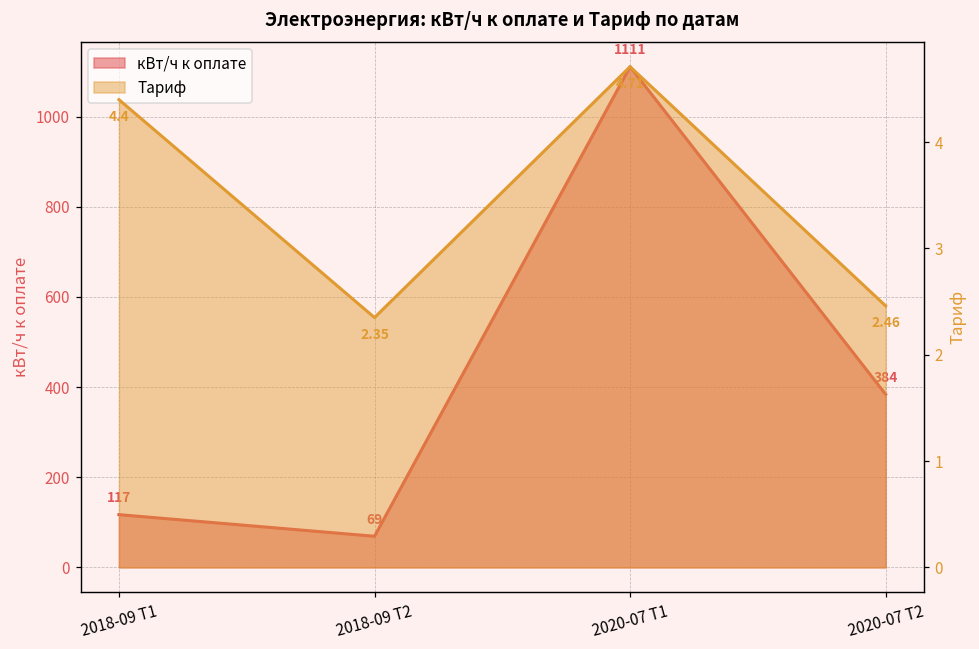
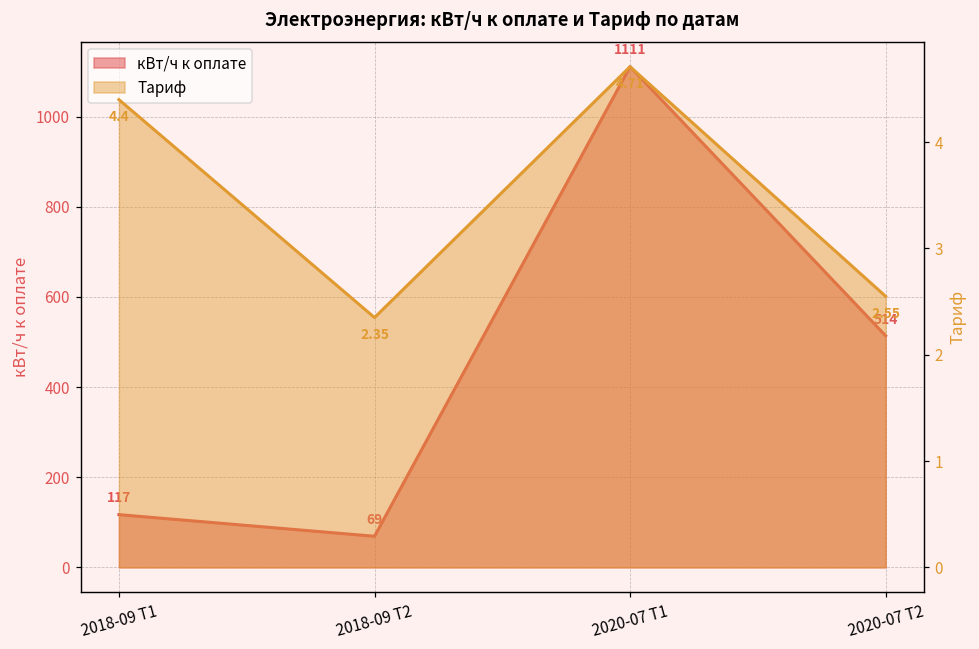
кВт/ч к оплате, 2020-07 Т2: 384 -> 514
Тариф, 2020-07 Т2: 2.46 -> 2.55
